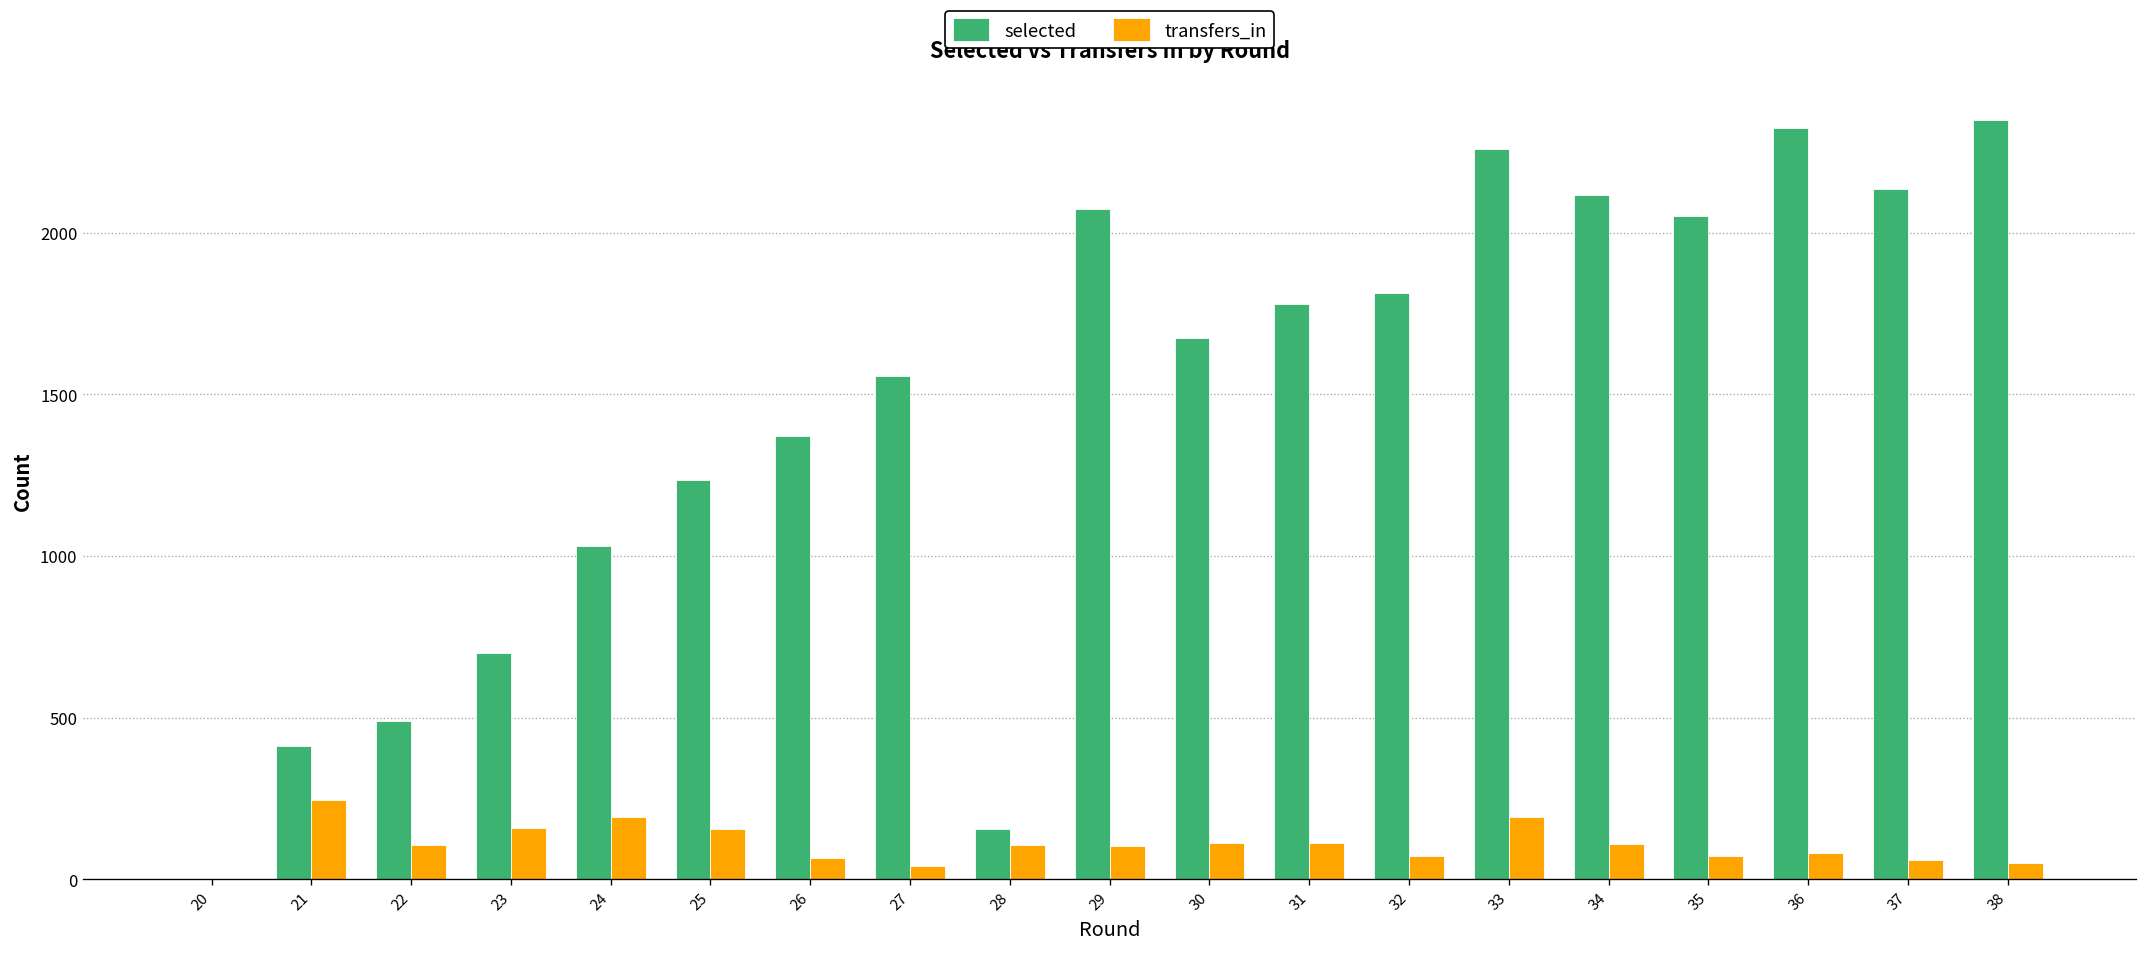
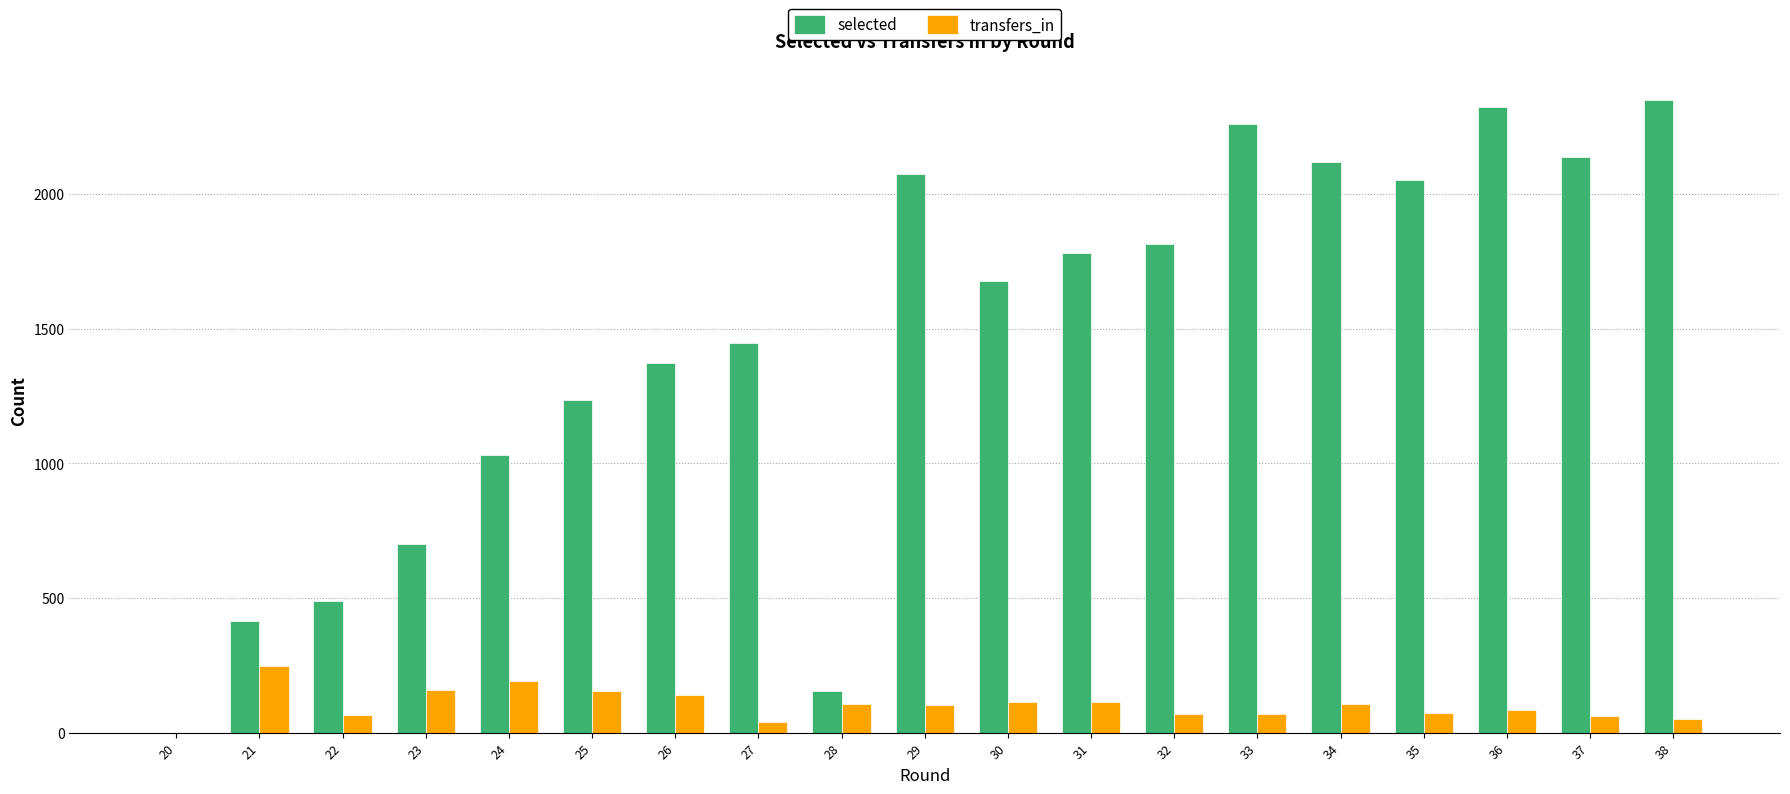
transfers_in, 22: 110 -> 70
transfers_in, 26: 70 -> 140
selected, 27: 1560 -> 1450
transfers_in, 33: 190 -> 70
